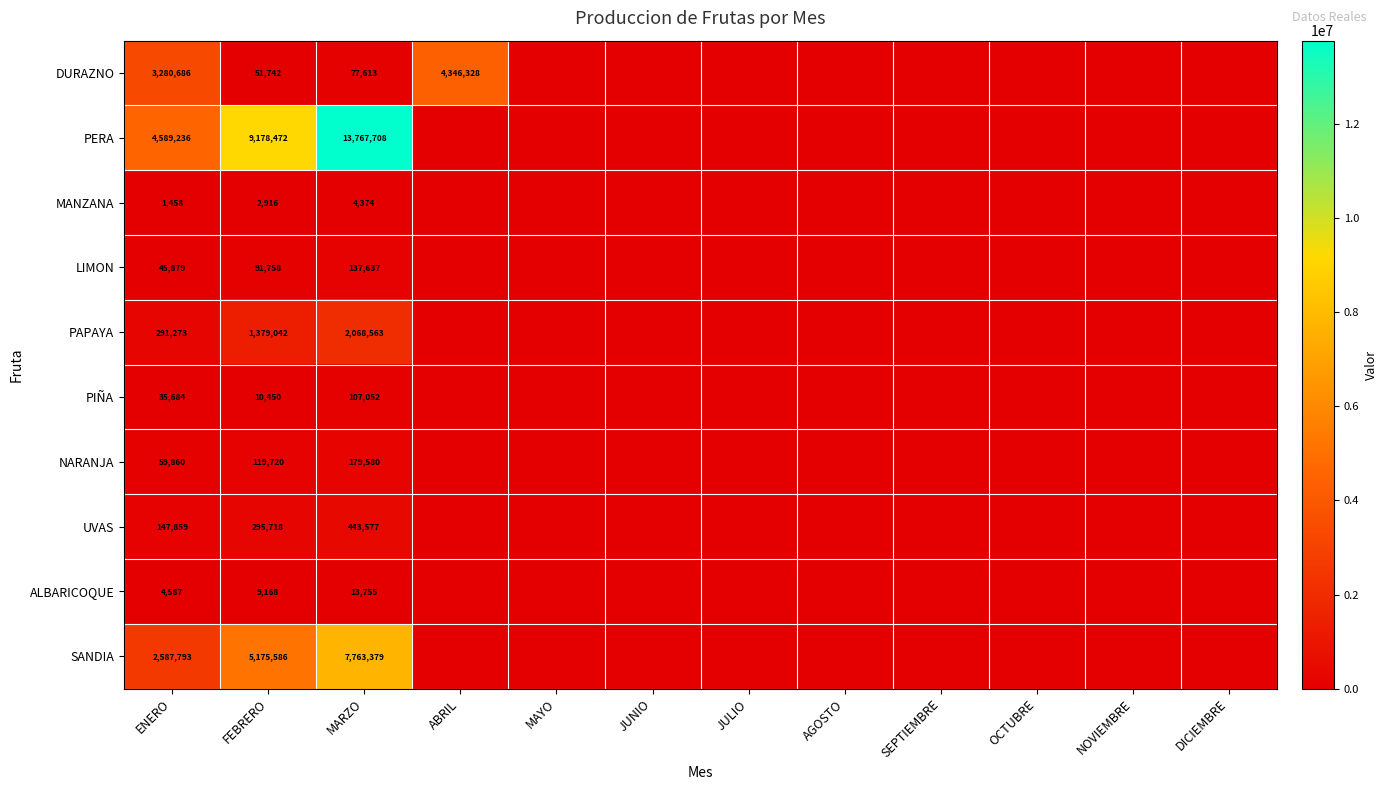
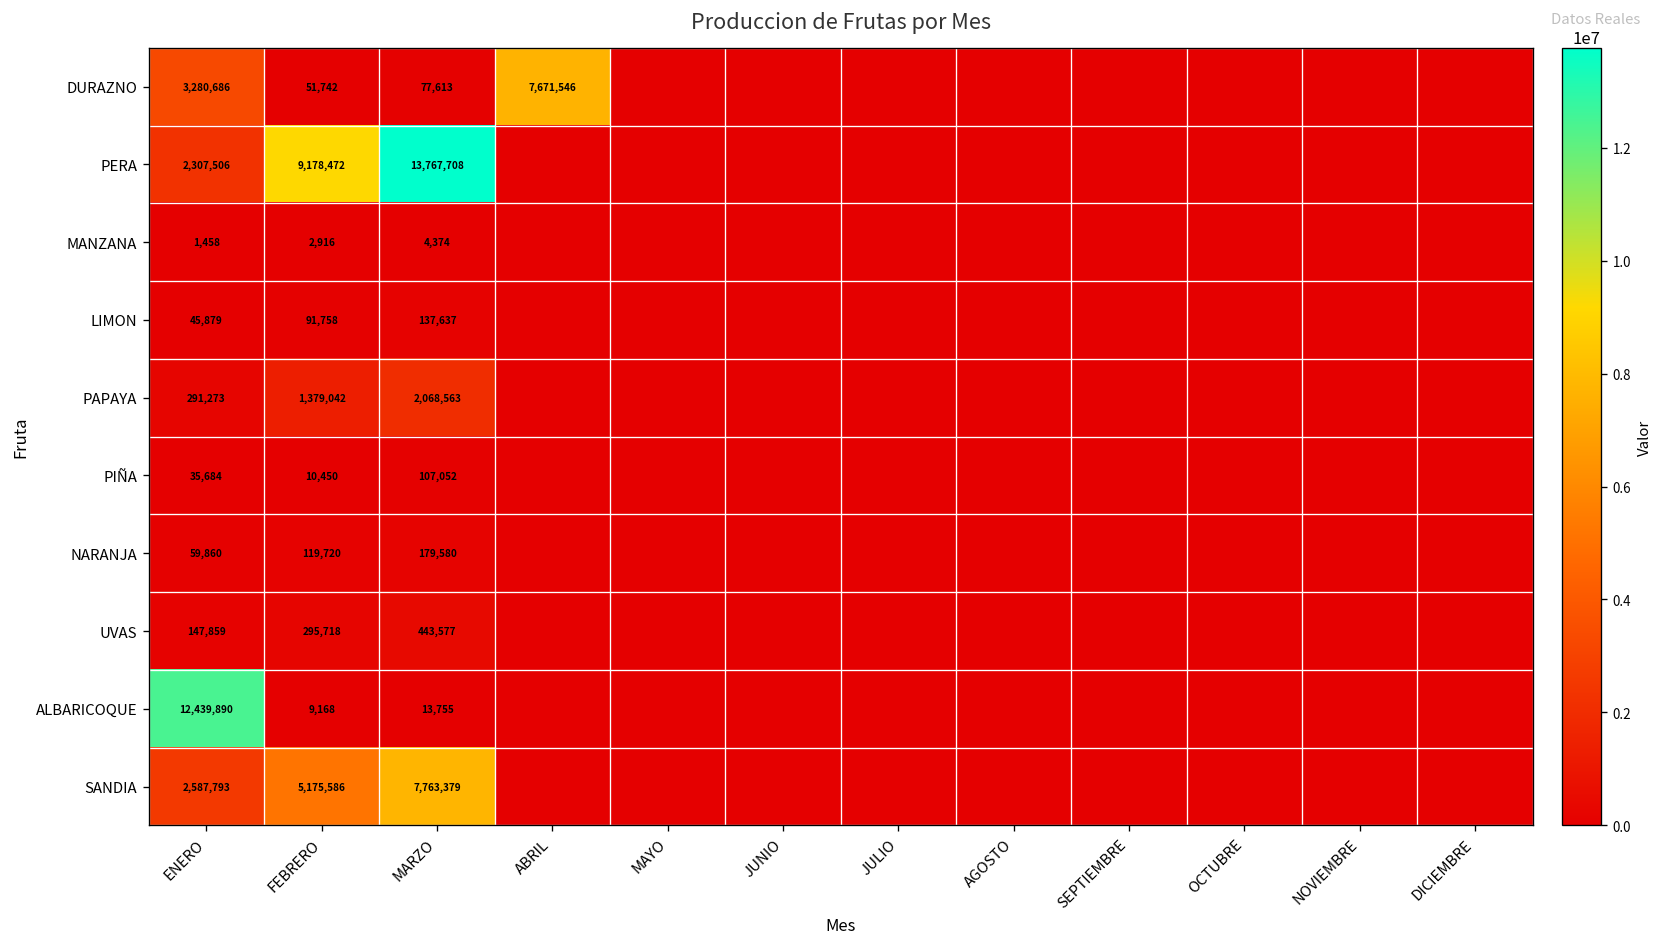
DURAZNO, ABRIL: 4,346,328 -> 7,671,546
PERA, ENERO: 4,589,236 -> 2,307,506
ALBARICOQUE, ENERO: 4,587 -> 12,439,890
